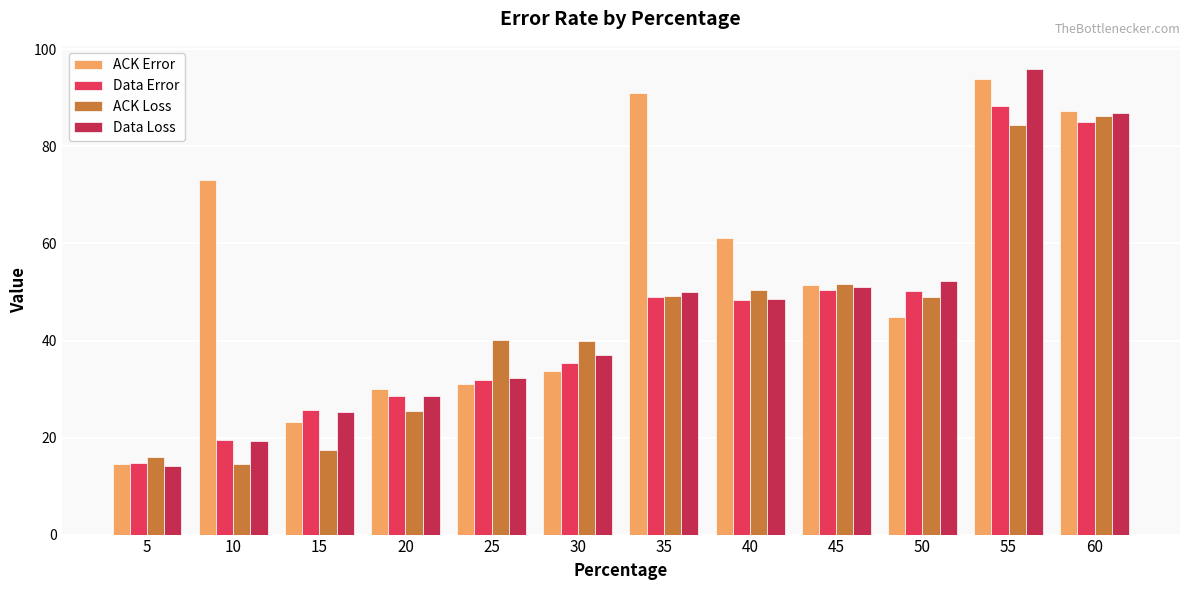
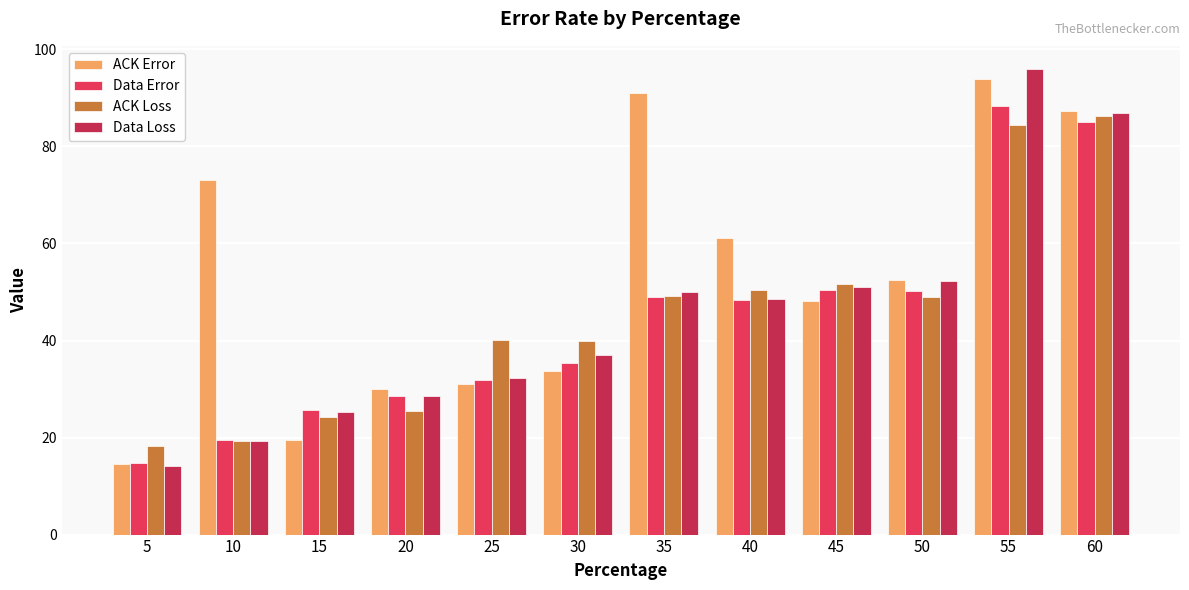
ACK Loss, 5: 16 -> 18
ACK Loss, 10: 14 -> 19
ACK Error, 15: 23 -> 20
ACK Loss, 15: 18 -> 24
ACK Error, 45: 52 -> 48
ACK Error, 50: 45 -> 52
